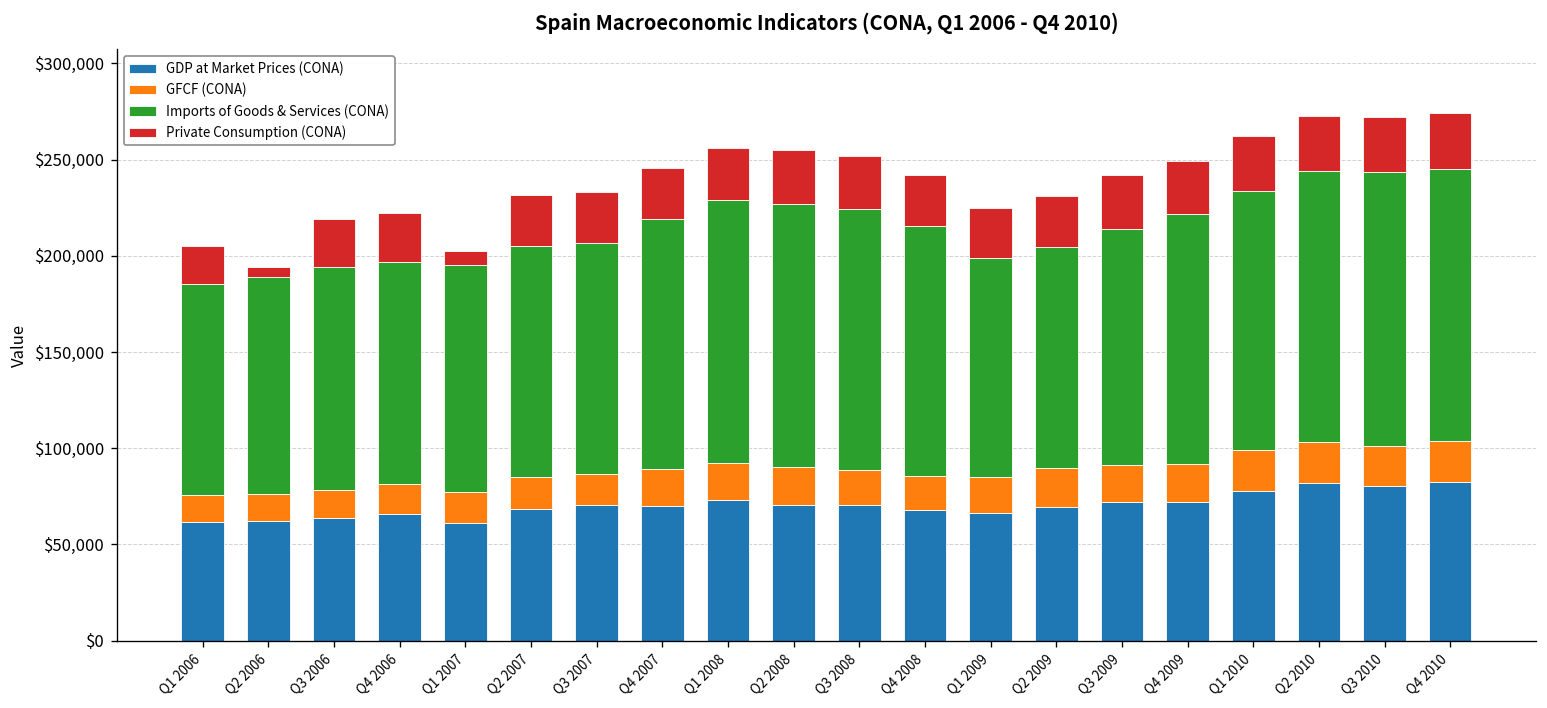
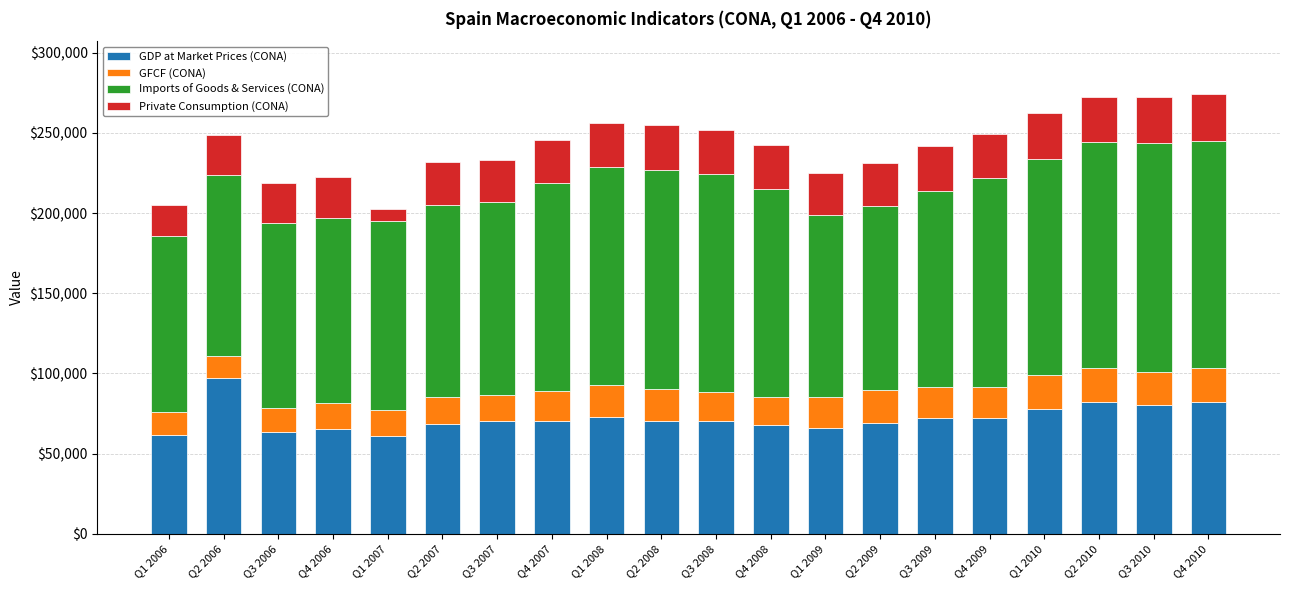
GDP at Market Prices (CONA), Q2 2006: $62,000 -> $97,000
Private Consumption (CONA), Q2 2006: $5,000 -> $25,000
